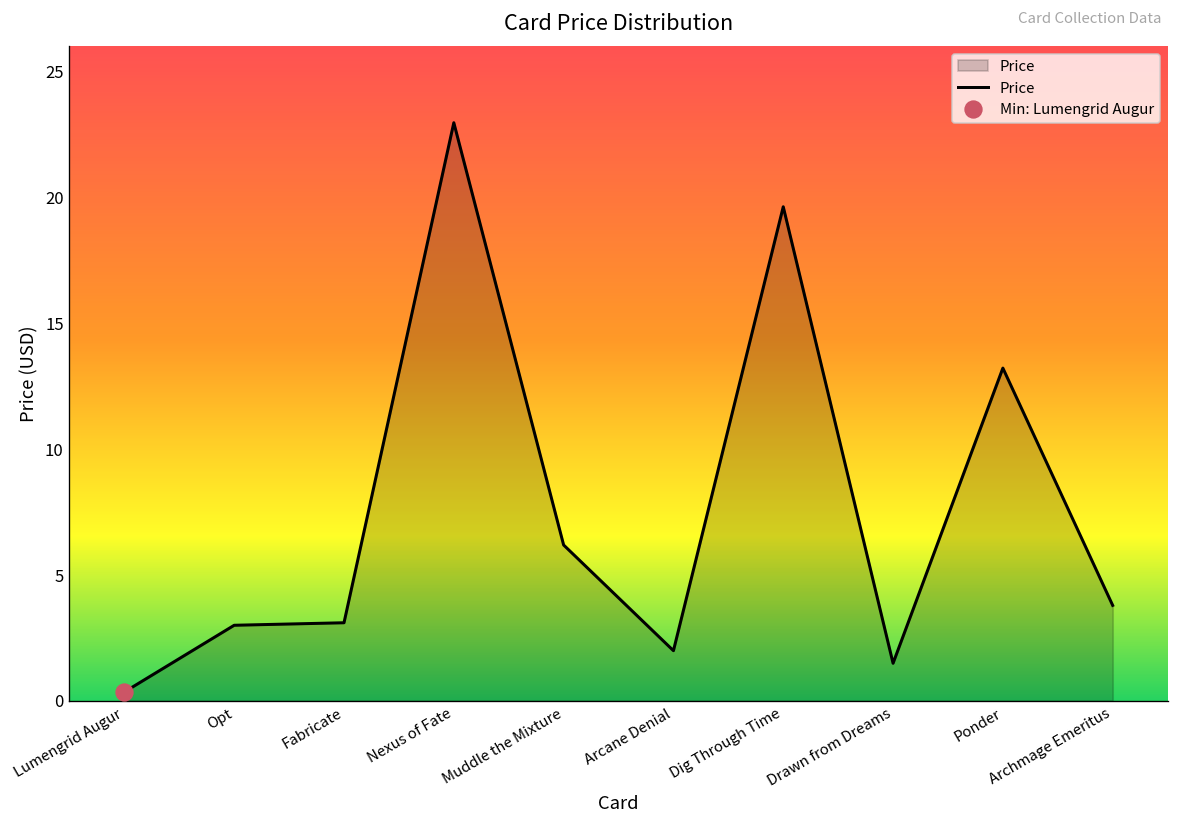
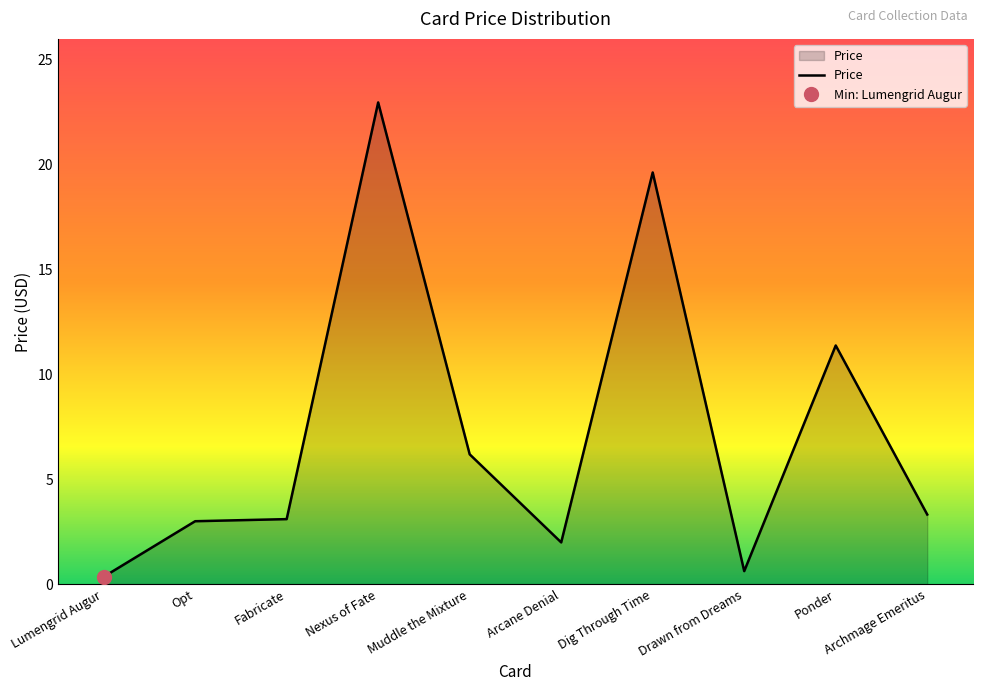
Price, Drawn from Dreams: 1.5 -> 0.6
Price, Ponder: 13.2 -> 11.4
Price, Archmage Emeritus: 3.8 -> 3.3
